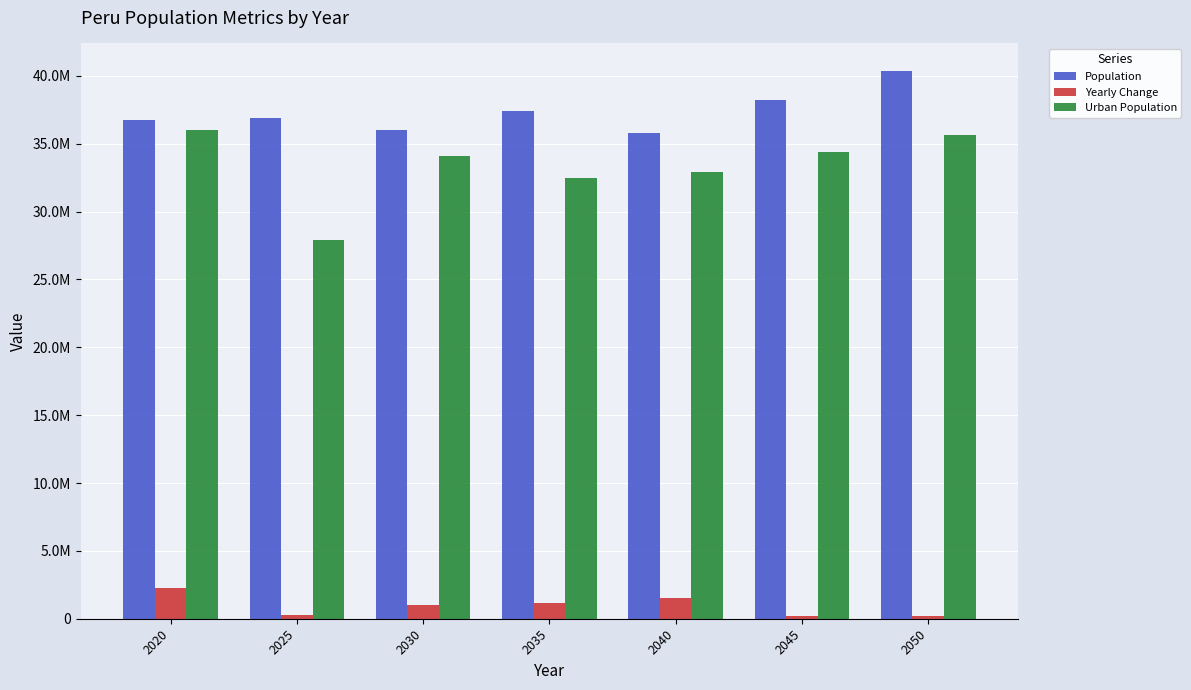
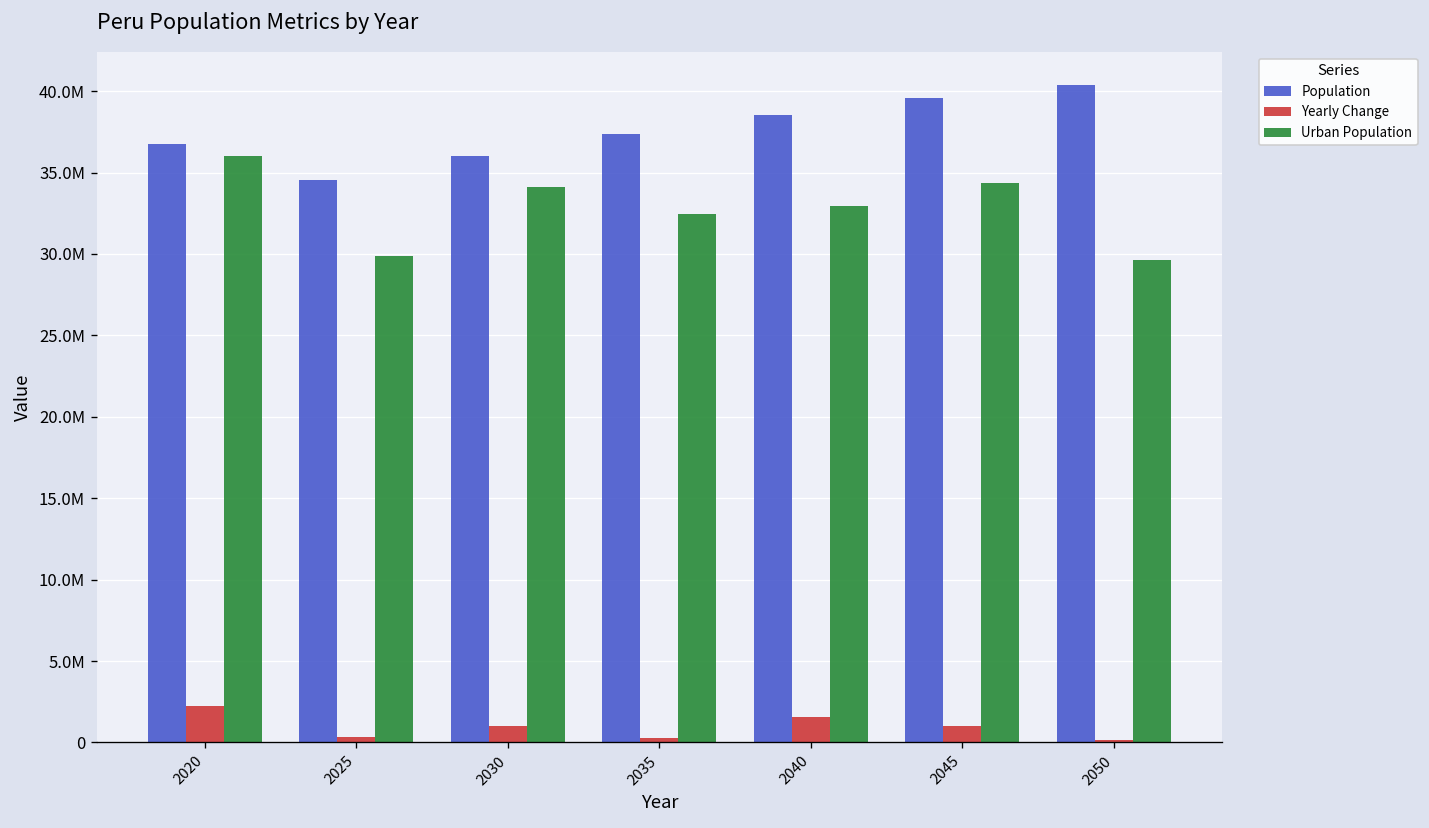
Population, 2025: 36900000 -> 34500000
Urban Population, 2025: 27900000 -> 29900000
Yearly Change, 2035: 1200000 -> 300000
Population, 2040: 35800000 -> 38600000
Population, 2045: 38200000 -> 39600000
Yearly Change, 2045: 200000 -> 1000000
Urban Population, 2050: 35700000 -> 29600000
